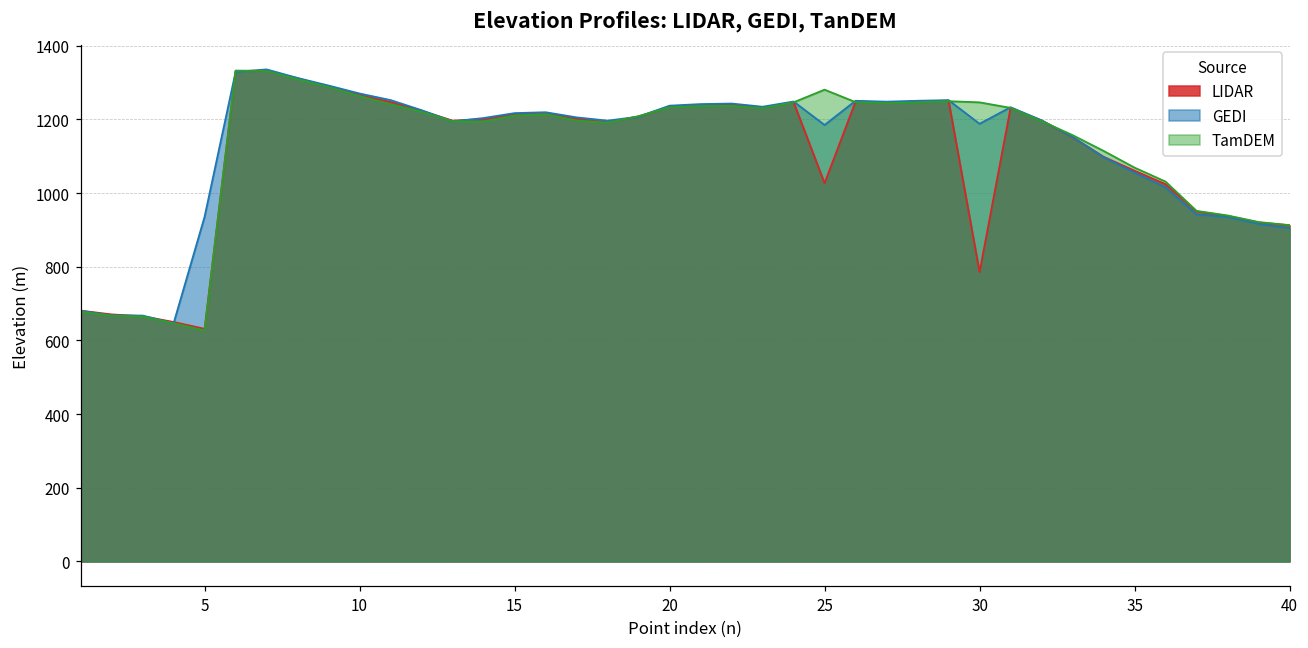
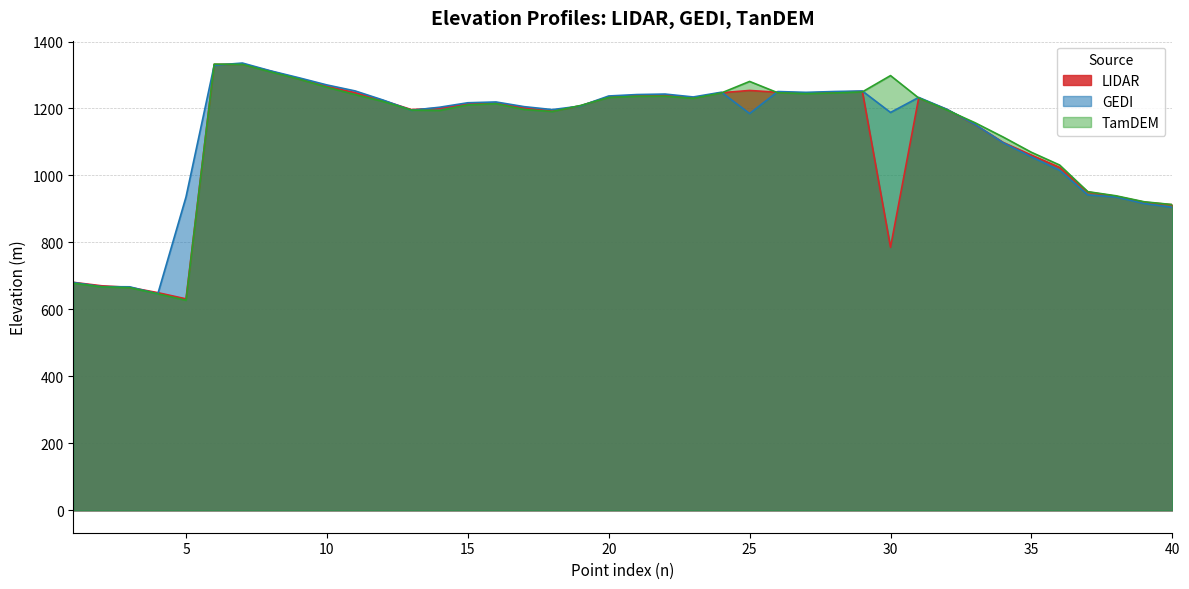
LIDAR, 25: 1030 -> 1250
TamDEM, 30: 1250 -> 1300
